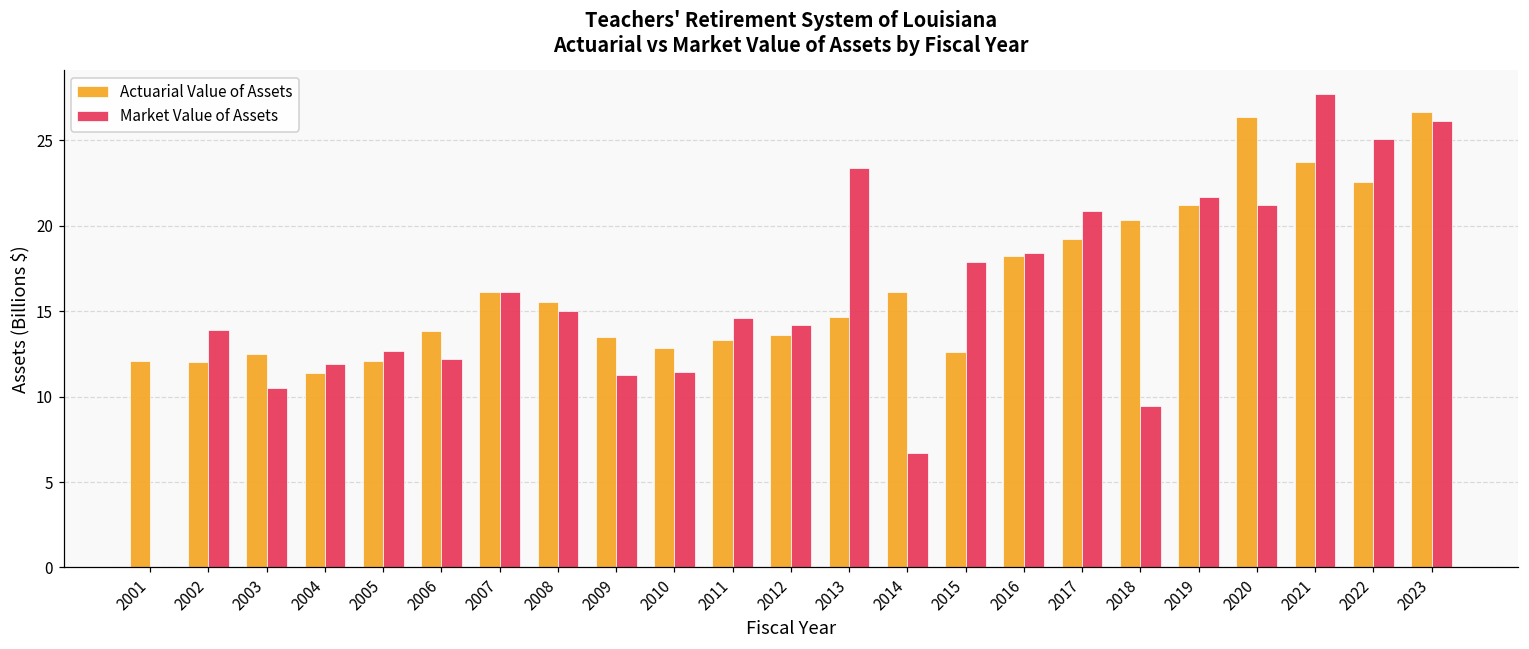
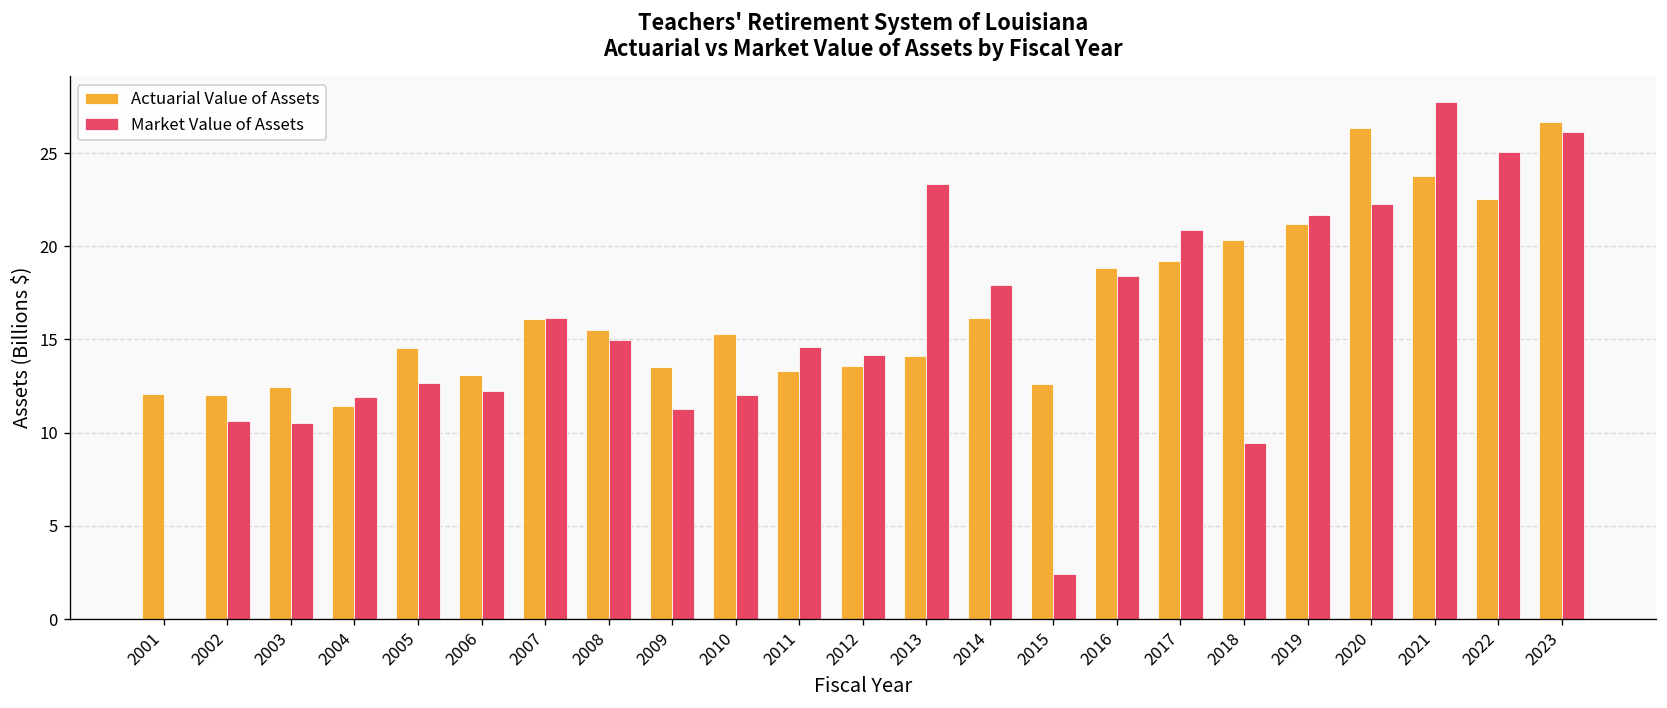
Market Value of Assets, 2002: 13.9 -> 10.6
Actuarial Value of Assets, 2005: 12.1 -> 14.5
Actuarial Value of Assets, 2006: 13.8 -> 13.1
Actuarial Value of Assets, 2010: 12.9 -> 15.3
Market Value of Assets, 2010: 11.5 -> 12.0
Actuarial Value of Assets, 2013: 14.7 -> 14.1
Market Value of Assets, 2014: 6.7 -> 17.9
Market Value of Assets, 2015: 17.9 -> 2.4
Actuarial Value of Assets, 2016: 18.3 -> 18.8
Market Value of Assets, 2020: 21.2 -> 22.3
